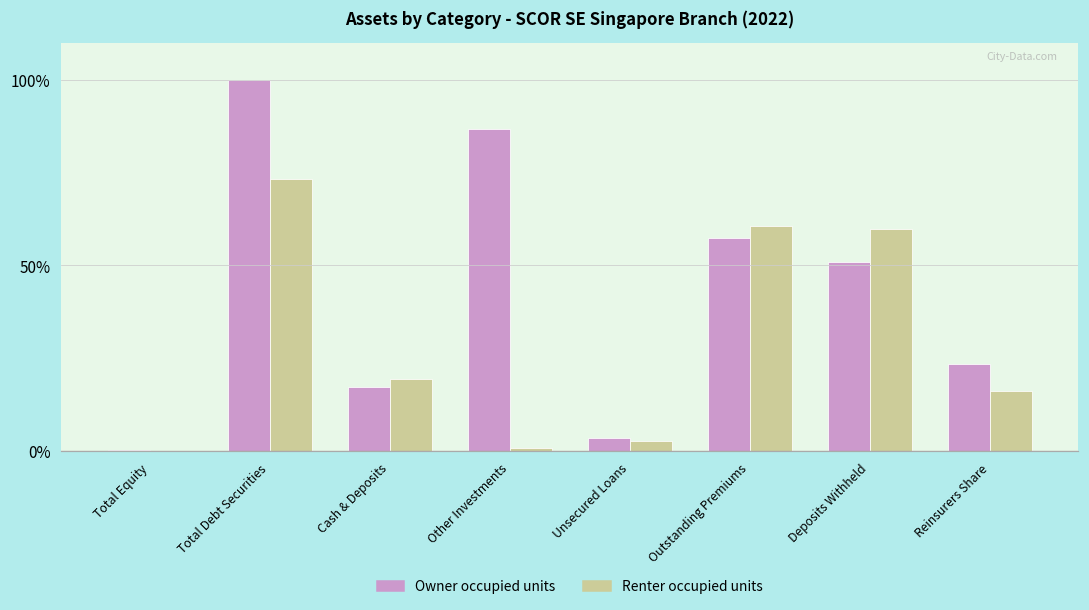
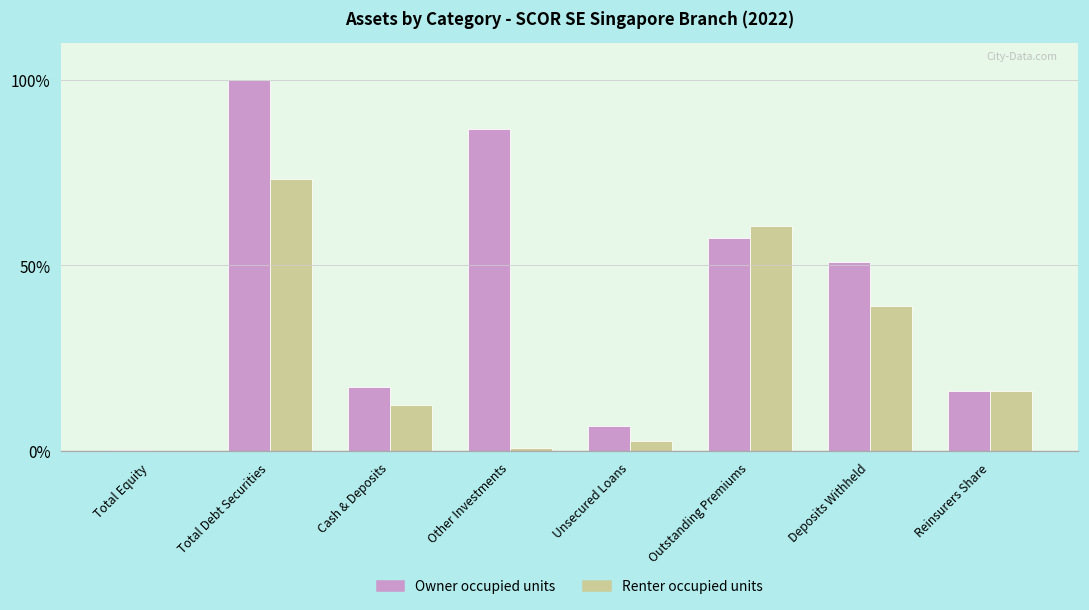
Renter occupied units, Cash & Deposits: 19% -> 12%
Owner occupied units, Unsecured Loans: 4% -> 7%
Renter occupied units, Deposits Withheld: 60% -> 39%
Owner occupied units, Reinsurers Share: 23% -> 16%
